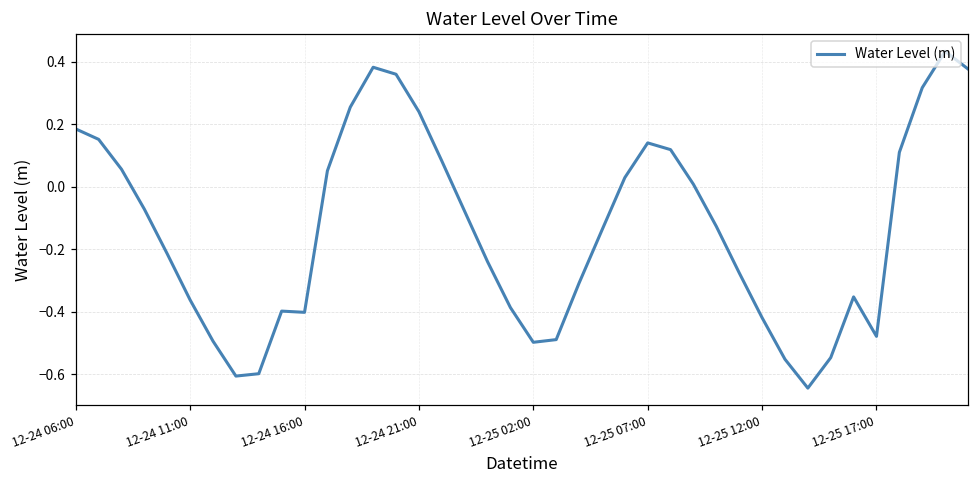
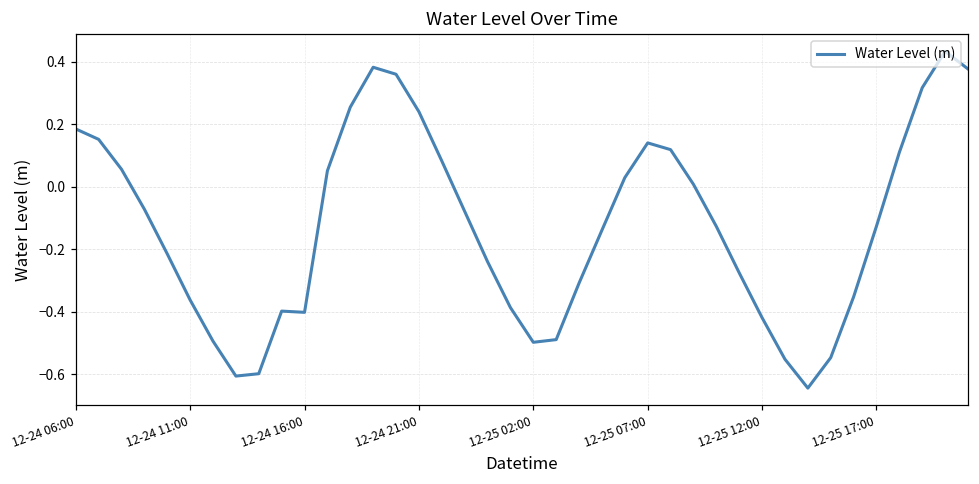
12-25 17:00: -0.48 -> -0.13
